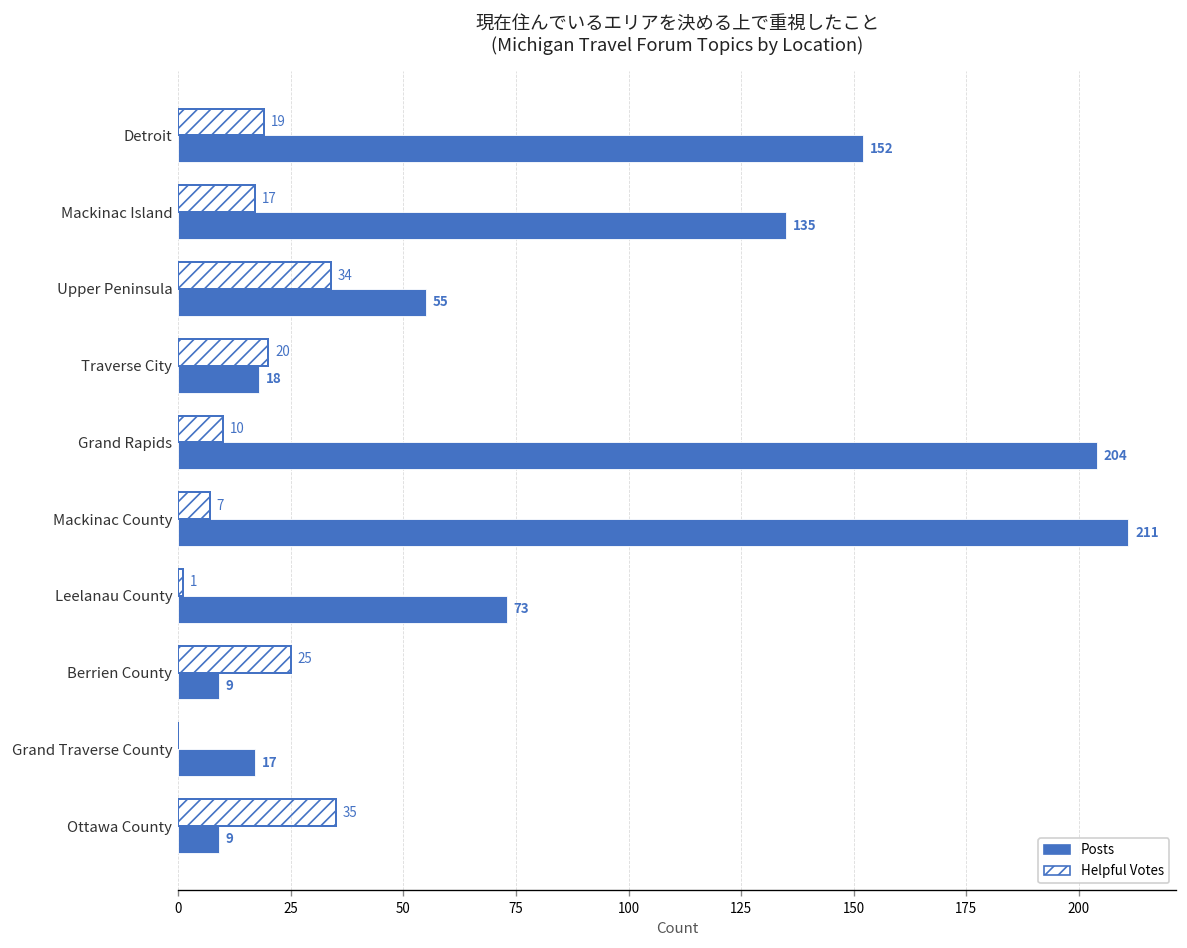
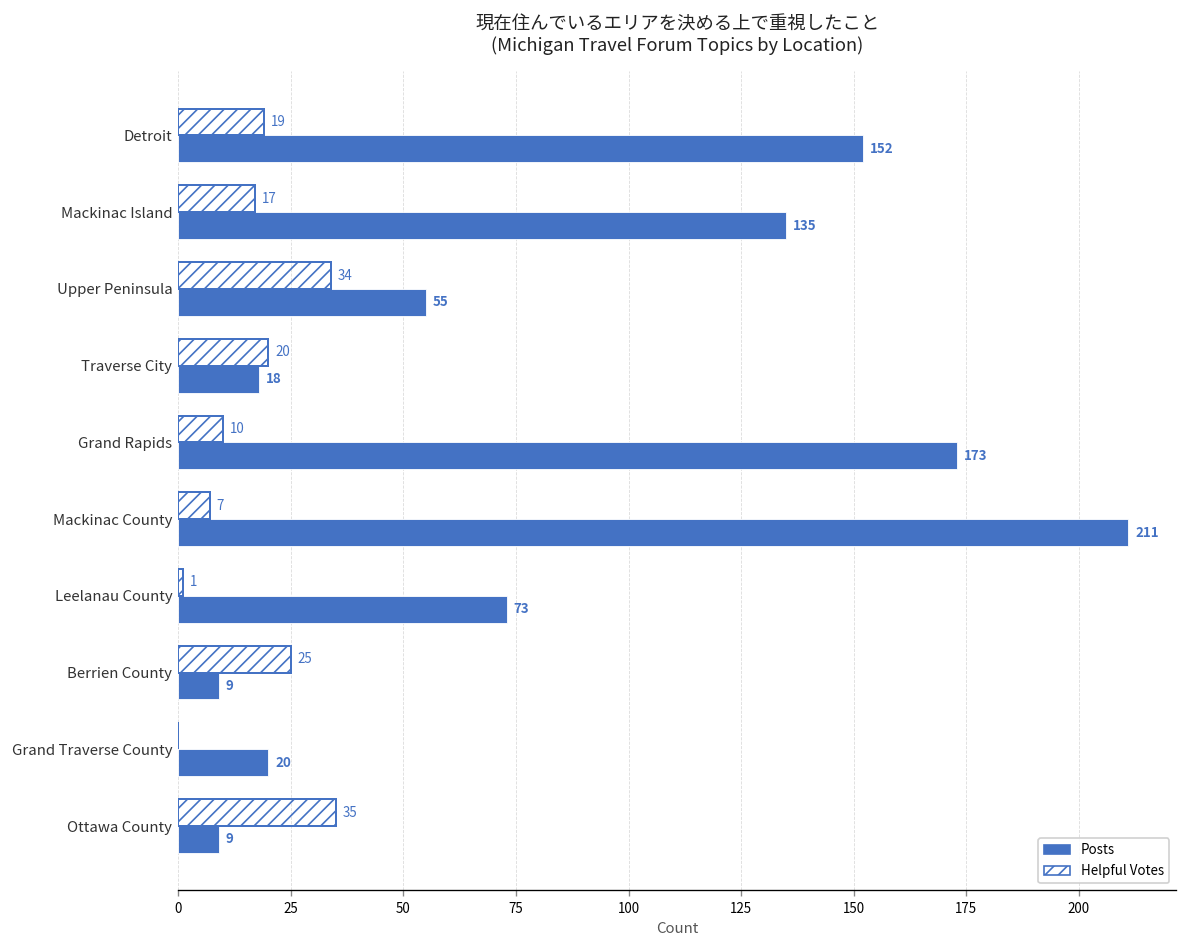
Posts, Grand Rapids: 204 -> 173
Posts, Grand Traverse County: 17 -> 20
